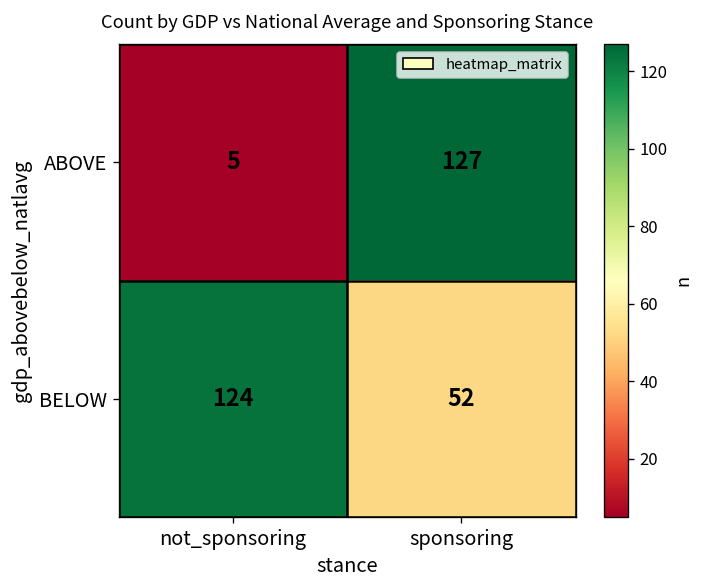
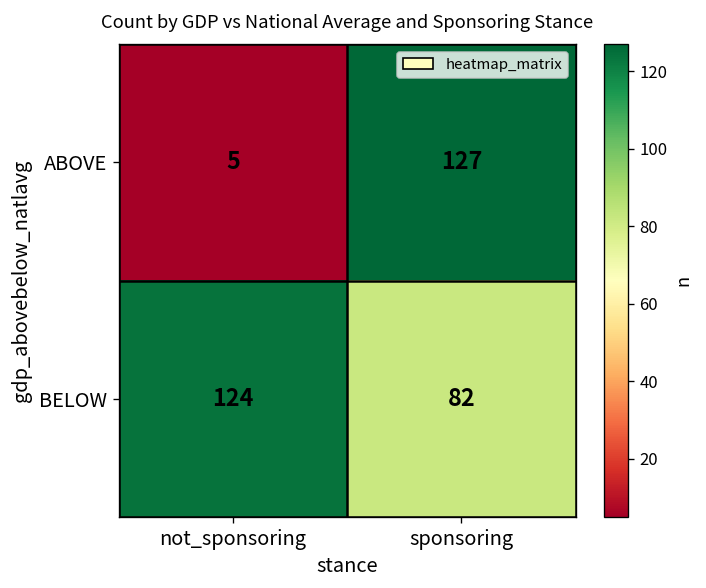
BELOW, sponsoring: 52 -> 82
